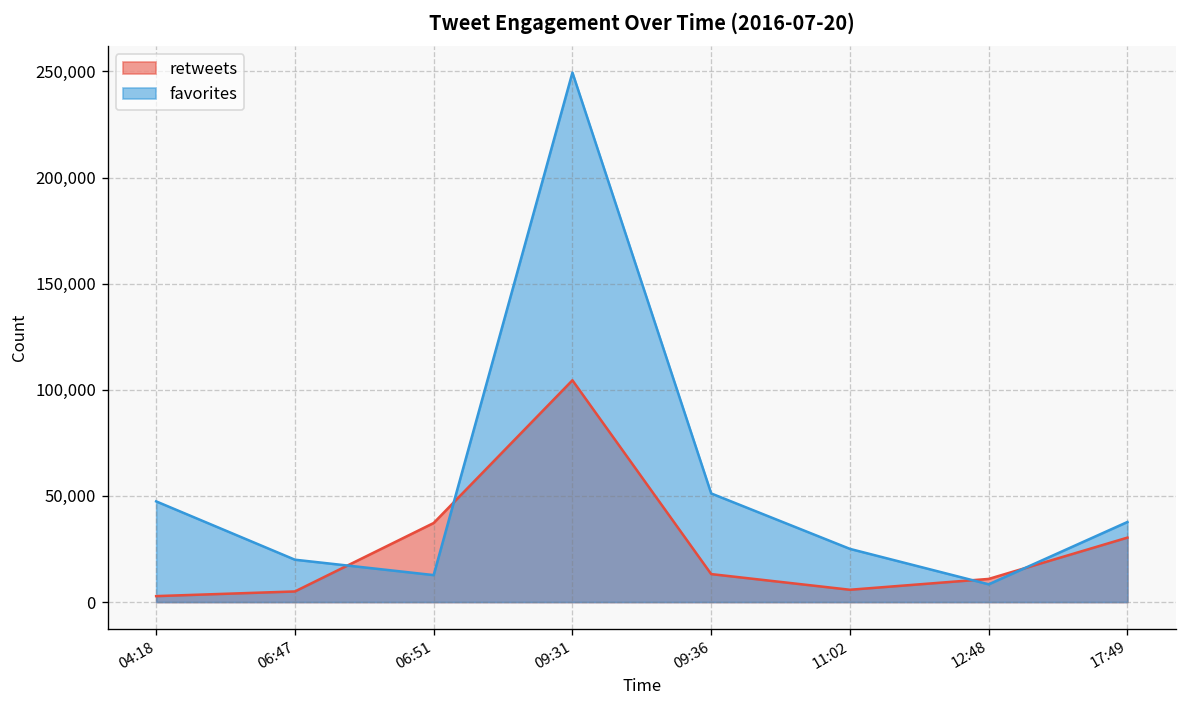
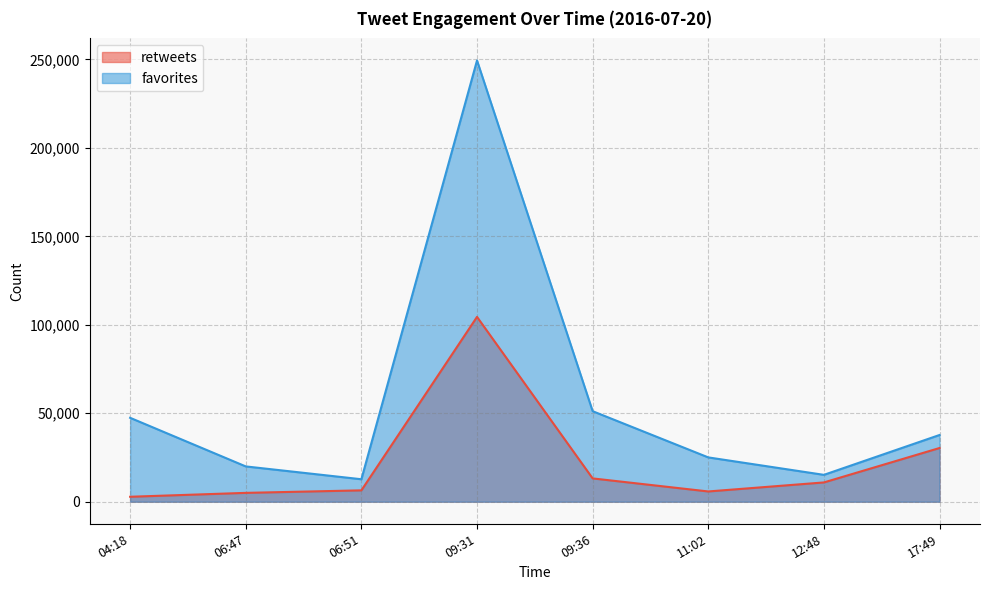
retweets, 06:51: 37,000 -> 6,000
favorites, 12:48: 8,000 -> 15,000
